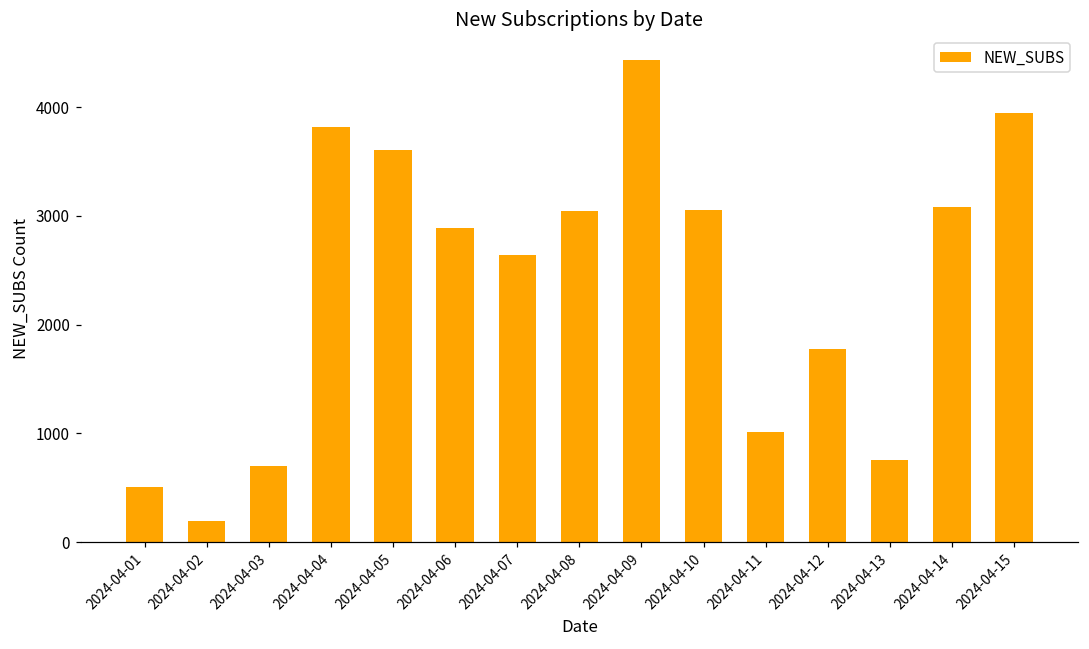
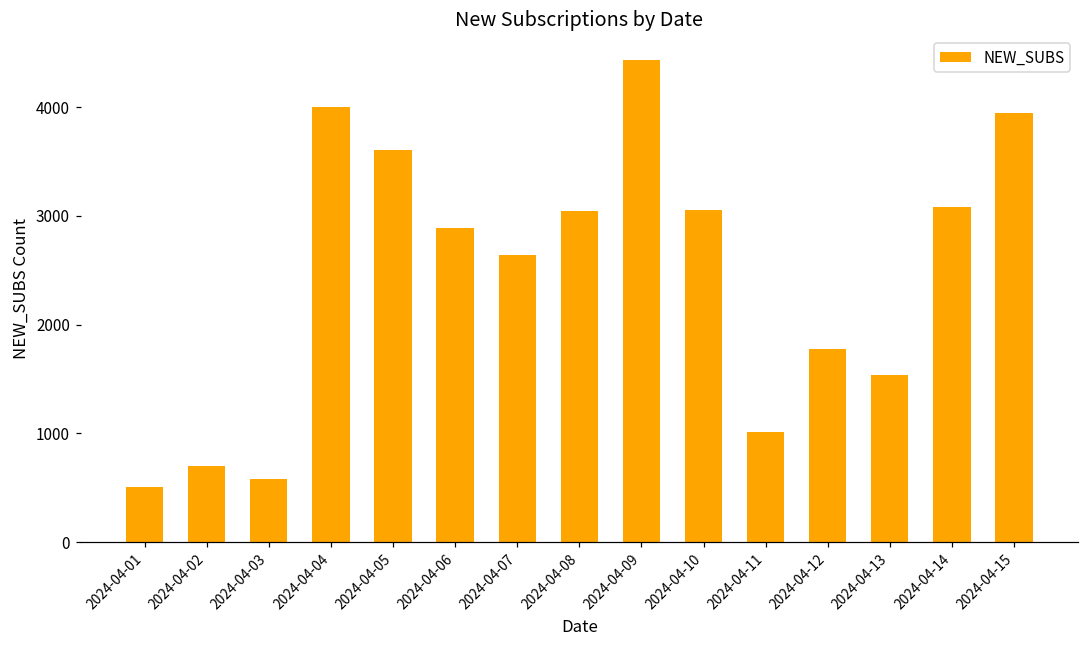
2024-04-02: 200 -> 700
2024-04-03: 700 -> 600
2024-04-04: 3800 -> 4000
2024-04-13: 800 -> 1500
